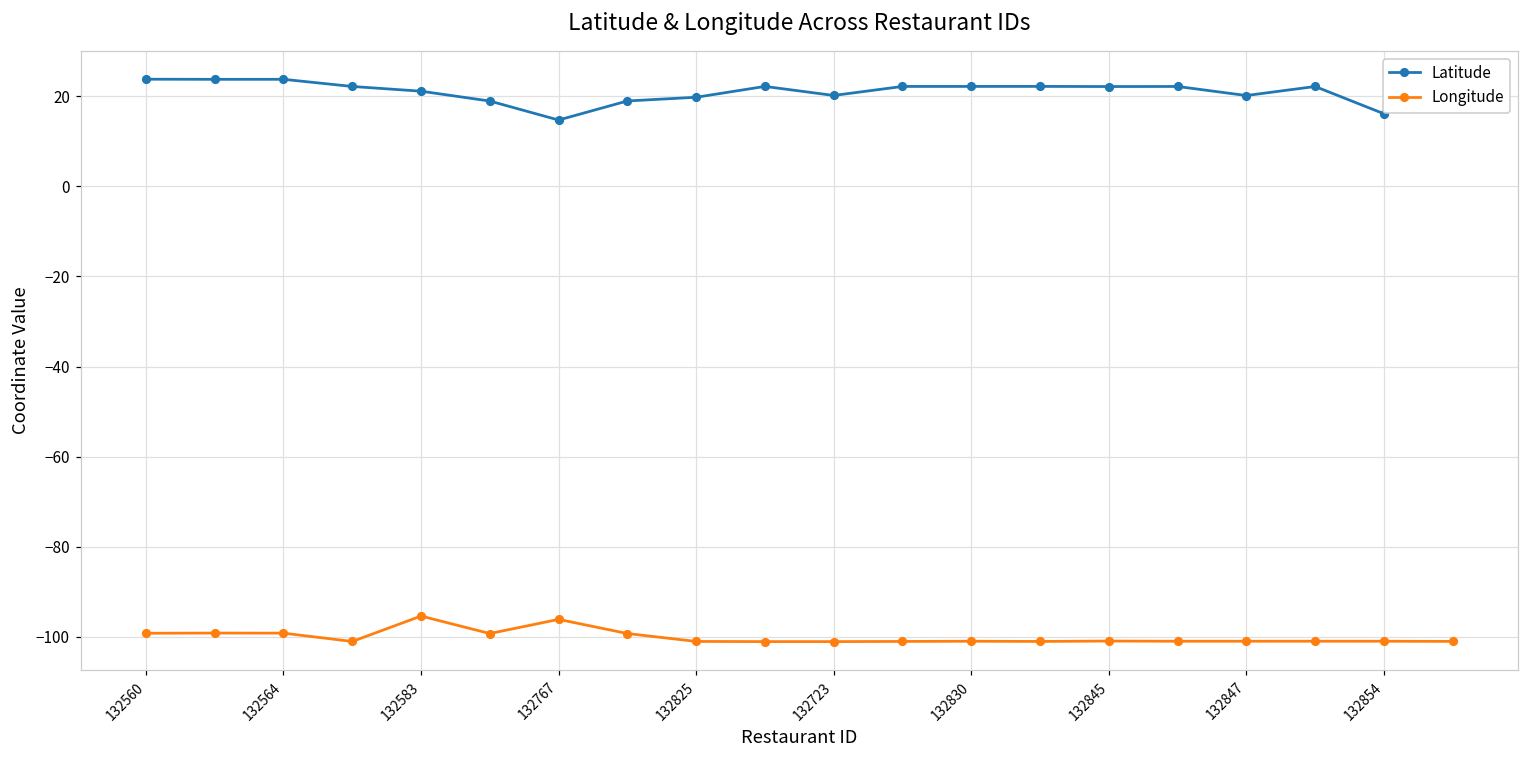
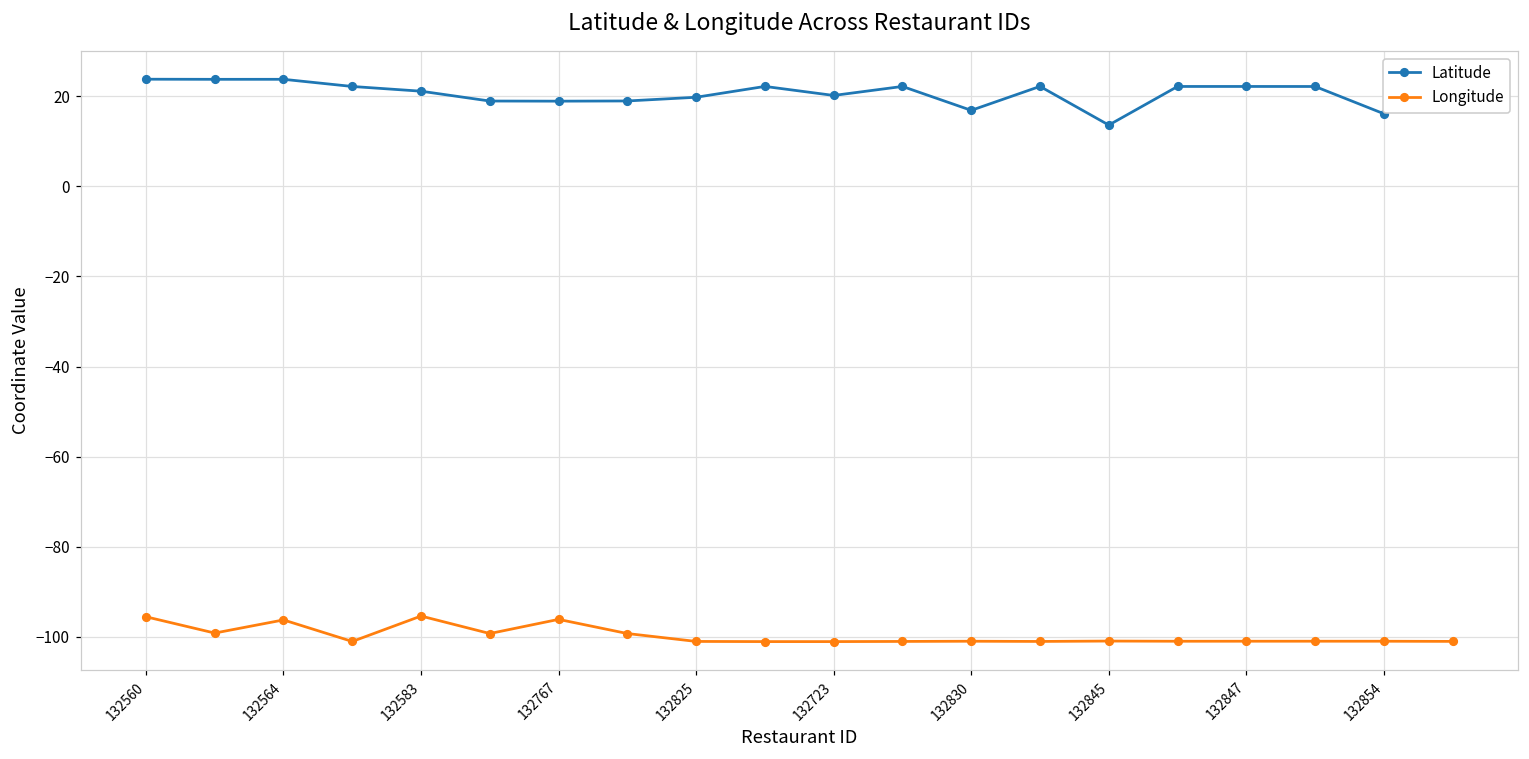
Longitude, 132560: -99 -> -96
Longitude, 132564: -99 -> -96
Latitude, 132767: 15 -> 19
Latitude, 132830: 22 -> 17
Latitude, 132845: 22 -> 14
Latitude, 132847: 20 -> 22
